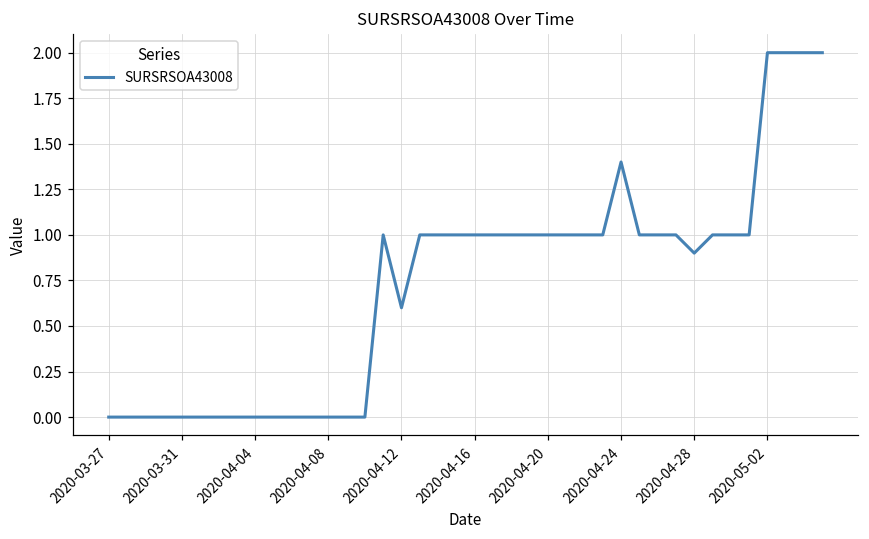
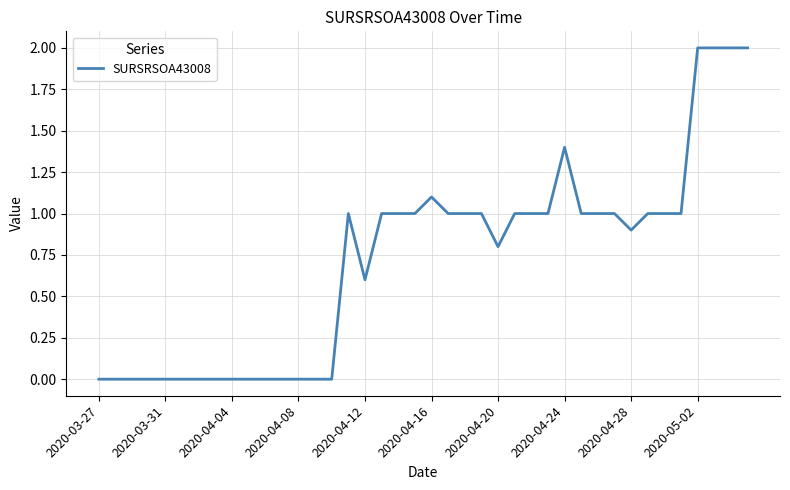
2020-04-16: 1.0 -> 1.1
2020-04-20: 1.0 -> 0.8
